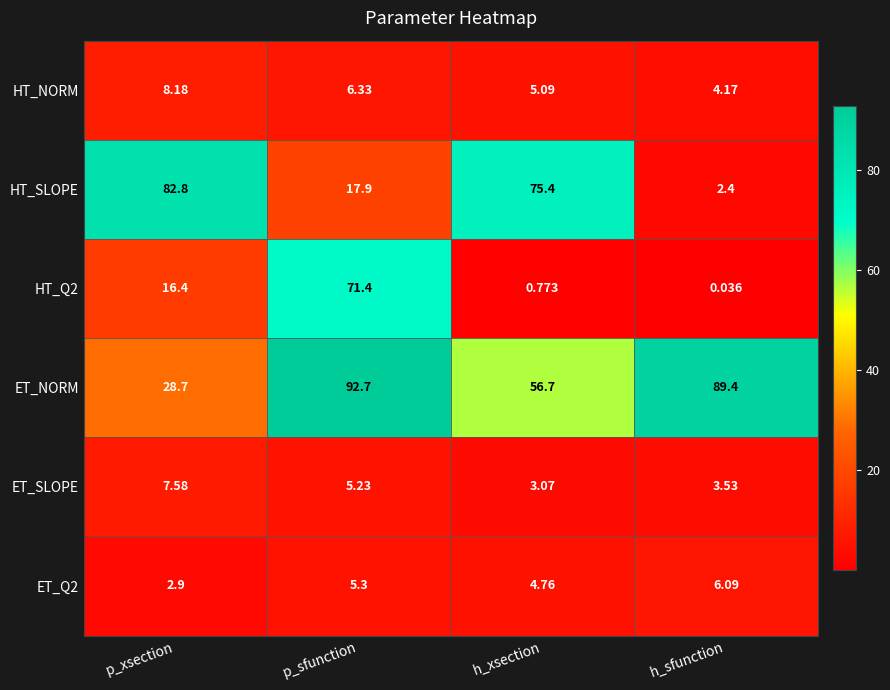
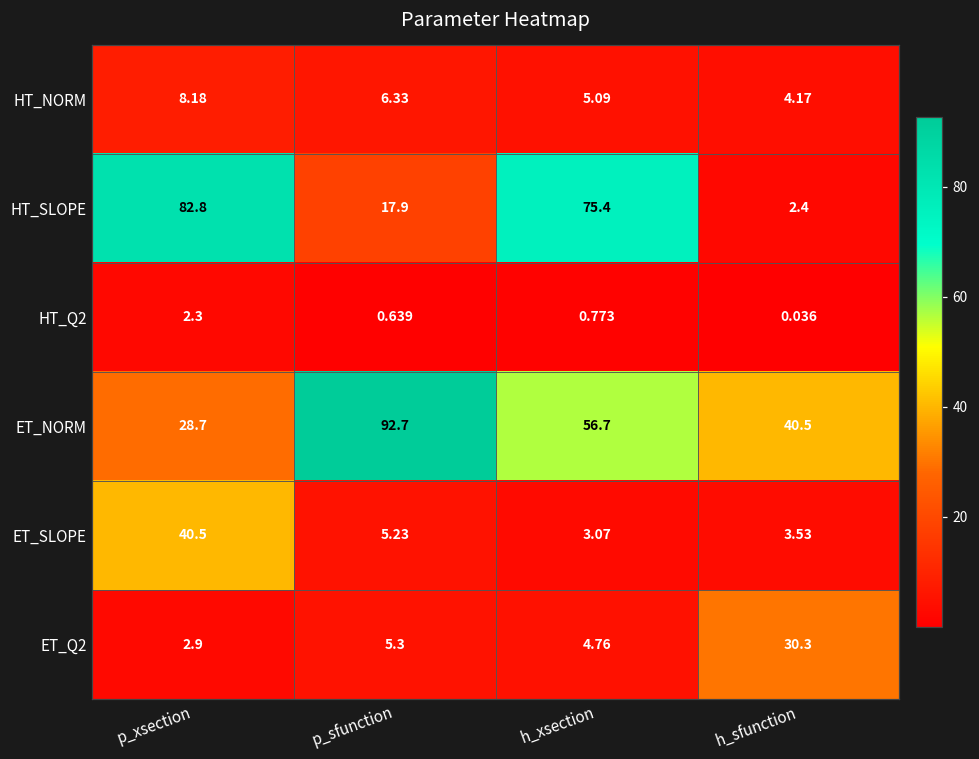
HT_Q2, p_xsection: 16.4 -> 2.3
HT_Q2, p_sfunction: 71.4 -> 0.639
ET_NORM, h_sfunction: 89.4 -> 40.5
ET_SLOPE, p_xsection: 7.58 -> 40.5
ET_Q2, h_sfunction: 6.09 -> 30.3
